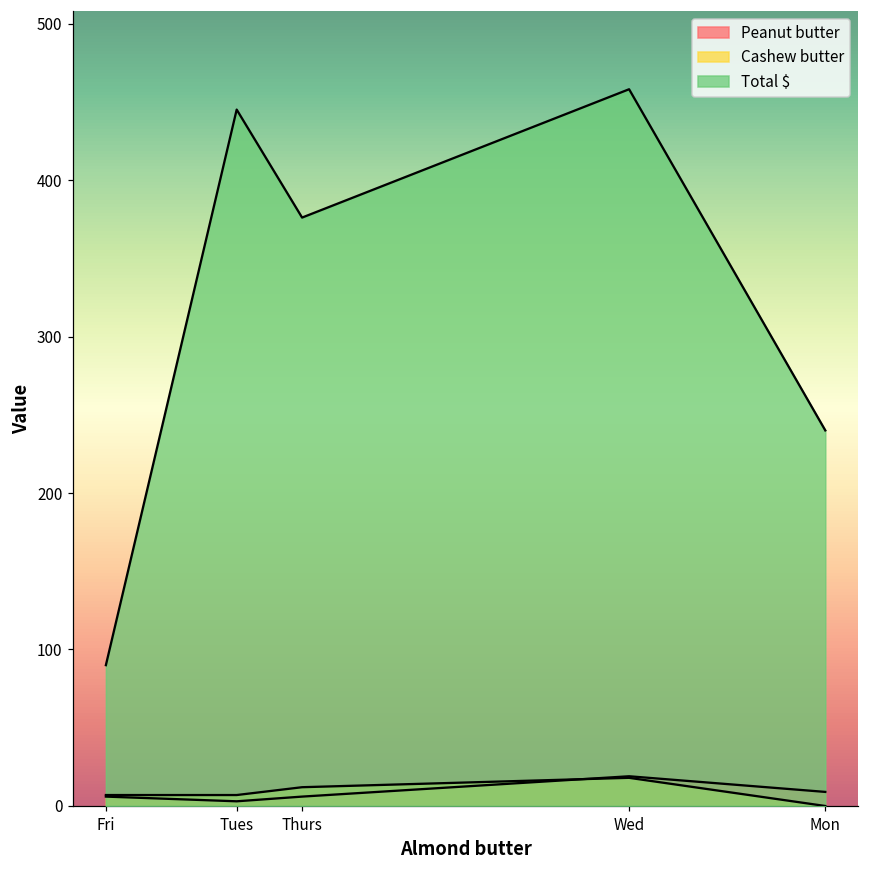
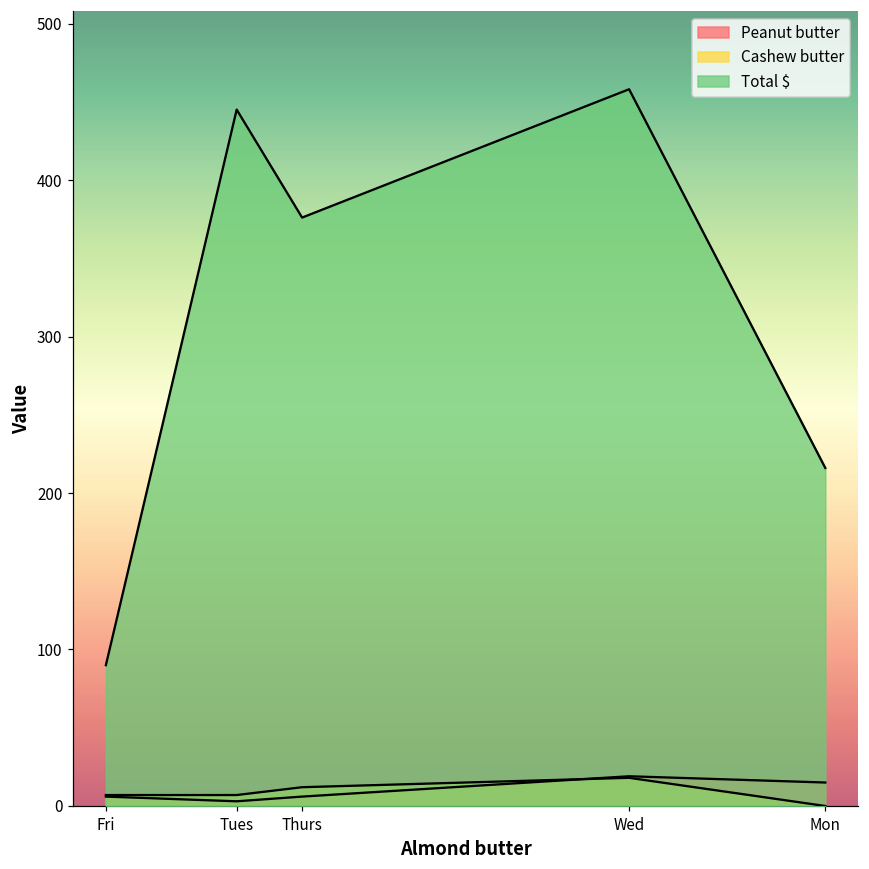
Peanut butter, Mon: 9 -> 15
Total $, Mon: 240 -> 216
